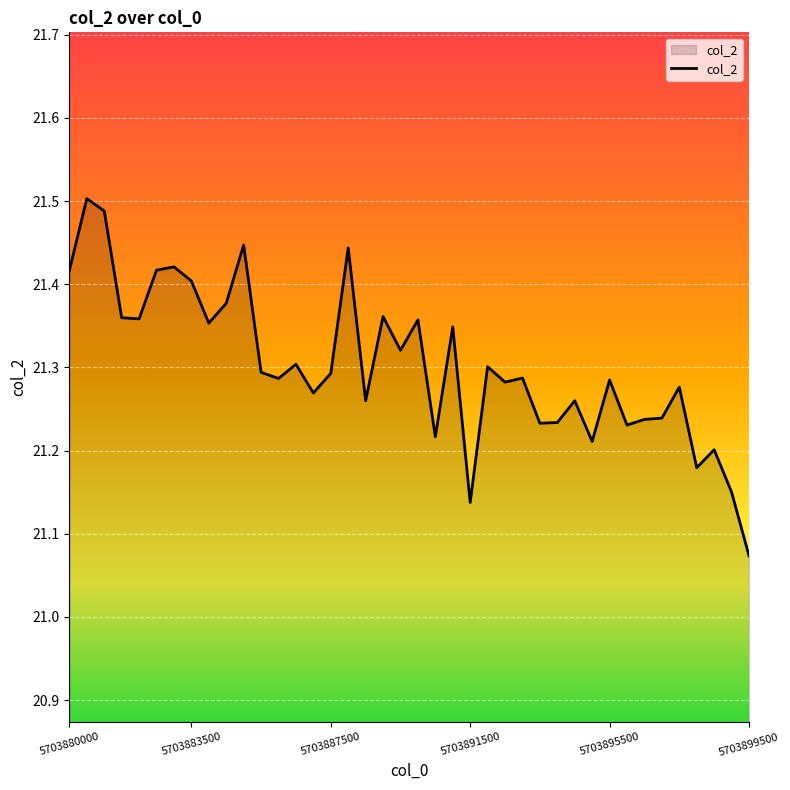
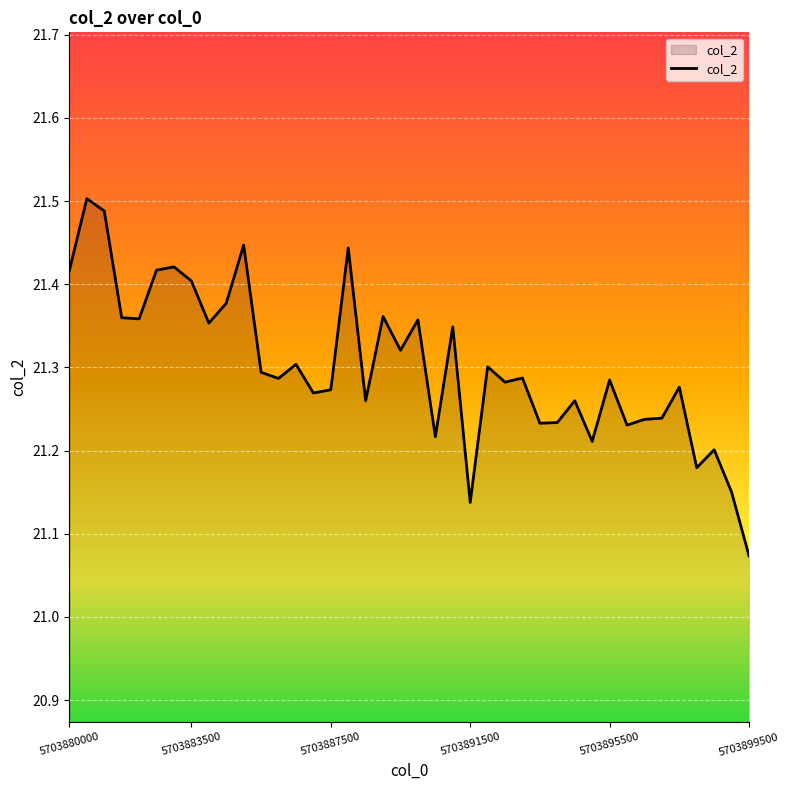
5703887500: 21.29 -> 21.27
